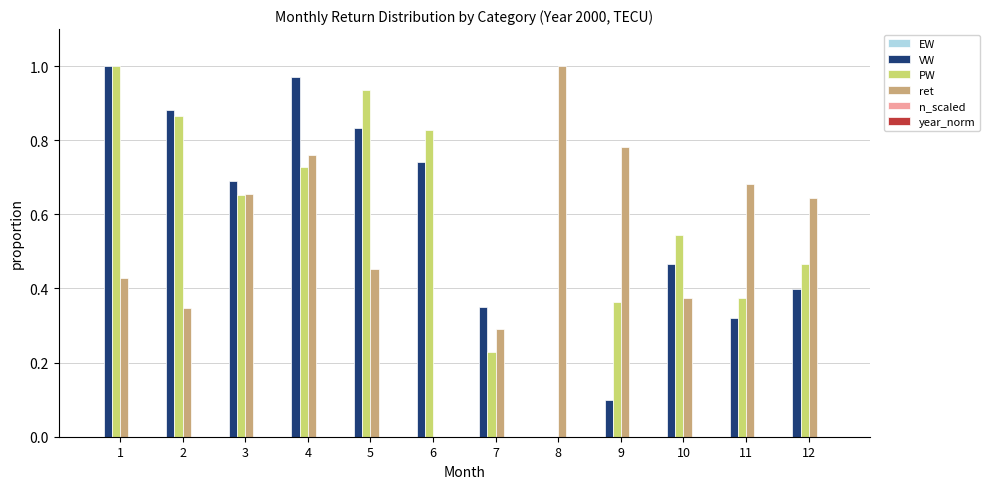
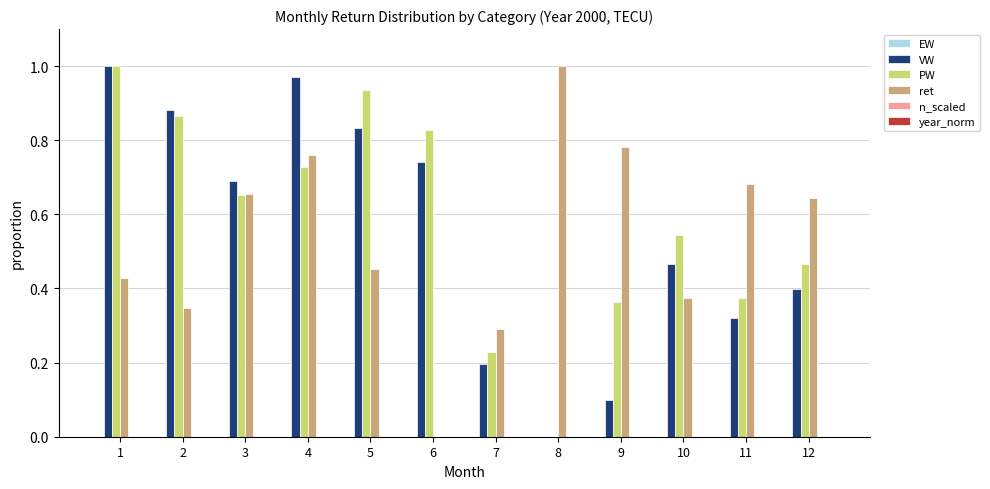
VW, 7: 0.35 -> 0.20
